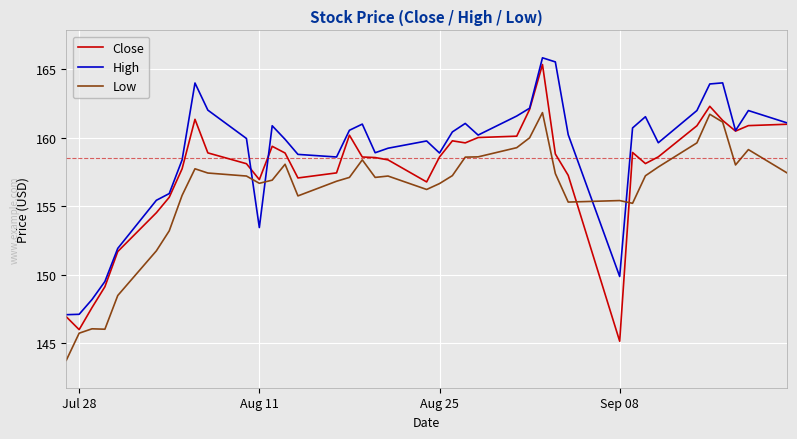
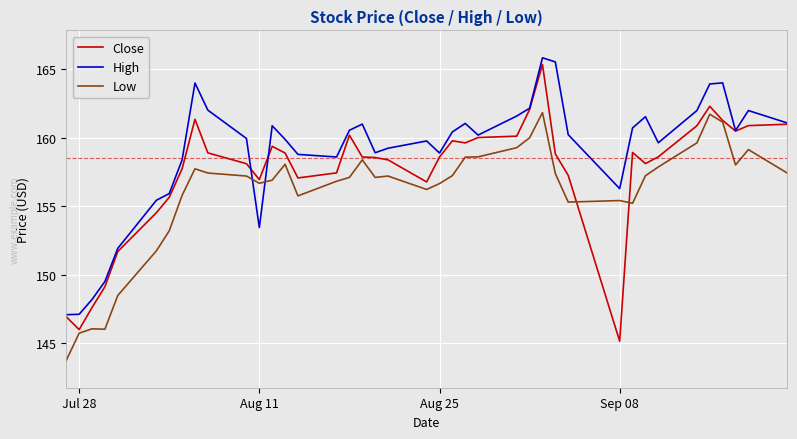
High, Sep 08: 149.9 -> 156.3
